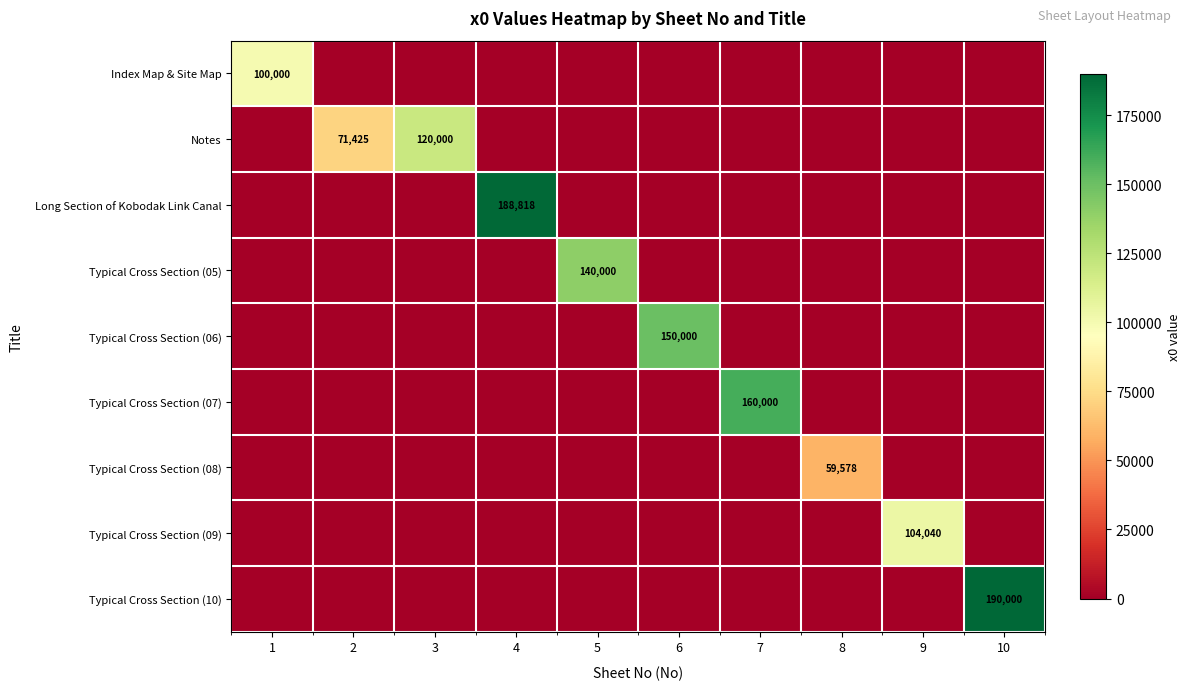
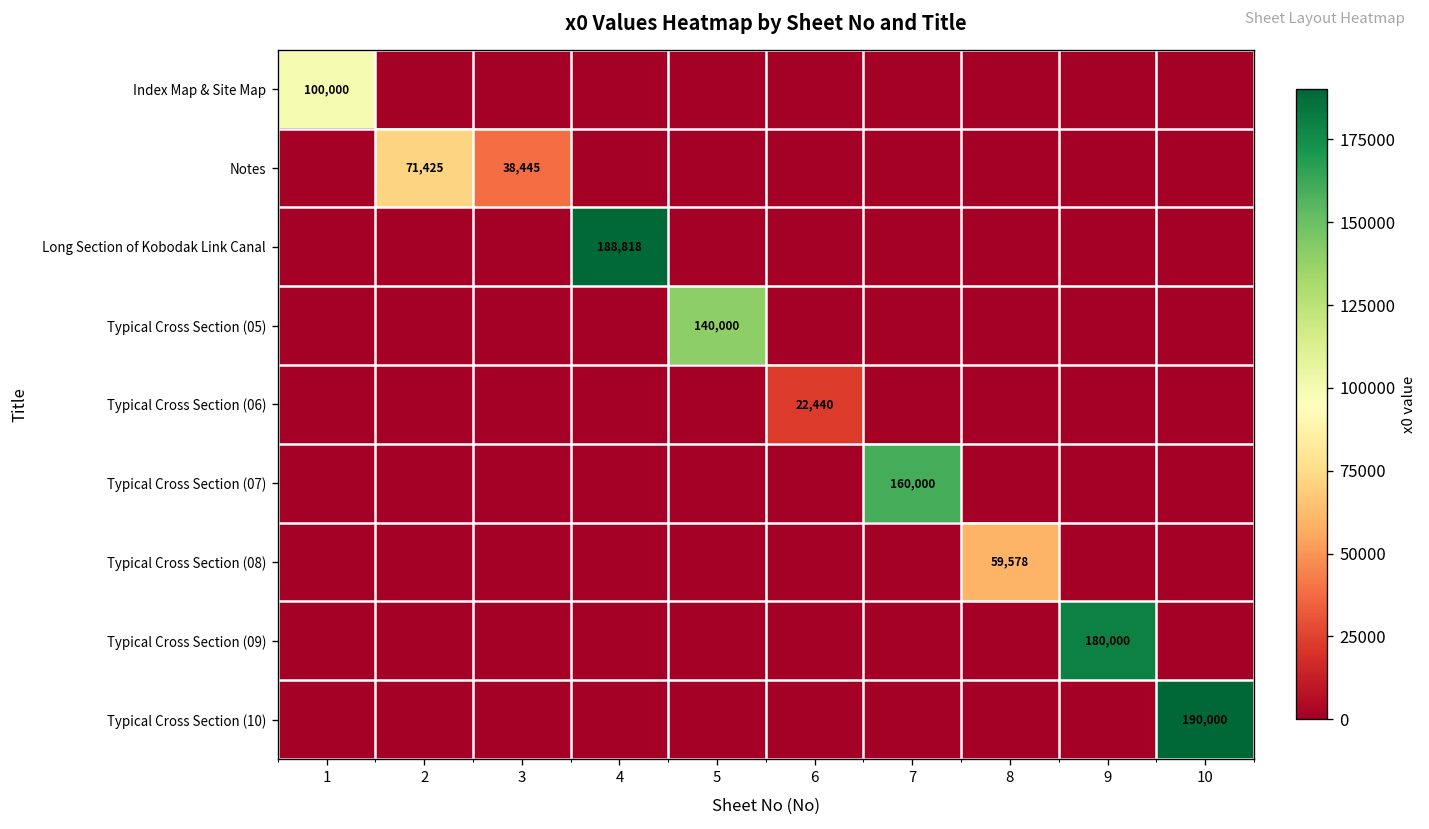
Notes, 3: 120,000 -> 38,445
Typical Cross Section (06), 6: 150,000 -> 22,440
Typical Cross Section (09), 9: 104,040 -> 180,000
